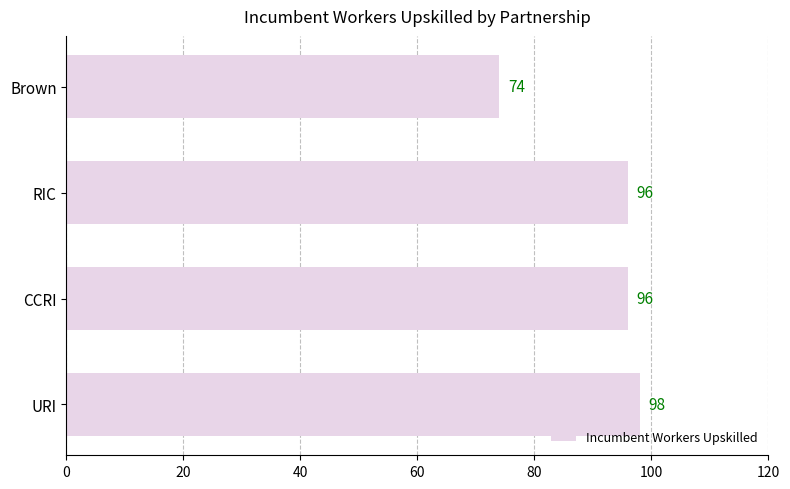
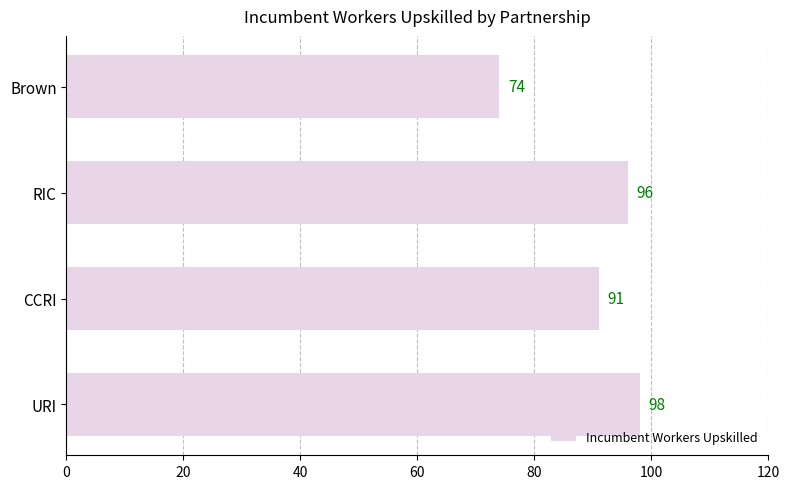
CCRI: 96 -> 91
